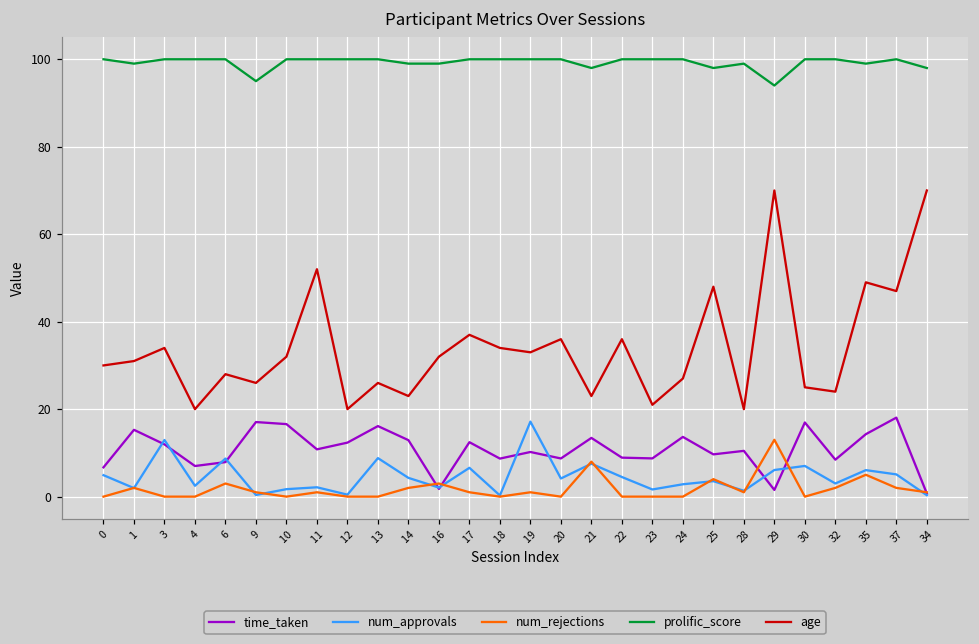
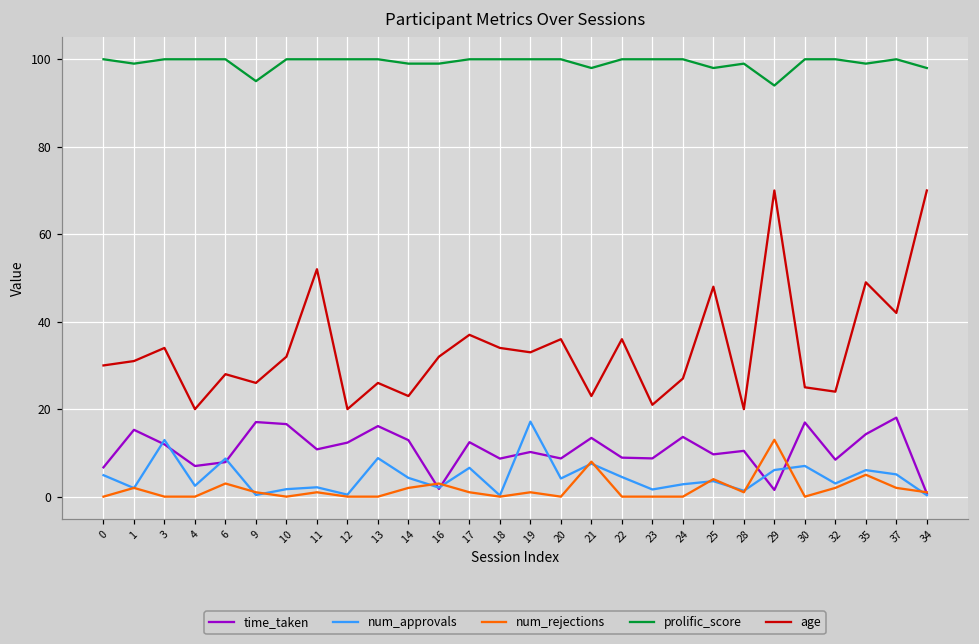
age, 37: 47 -> 42
